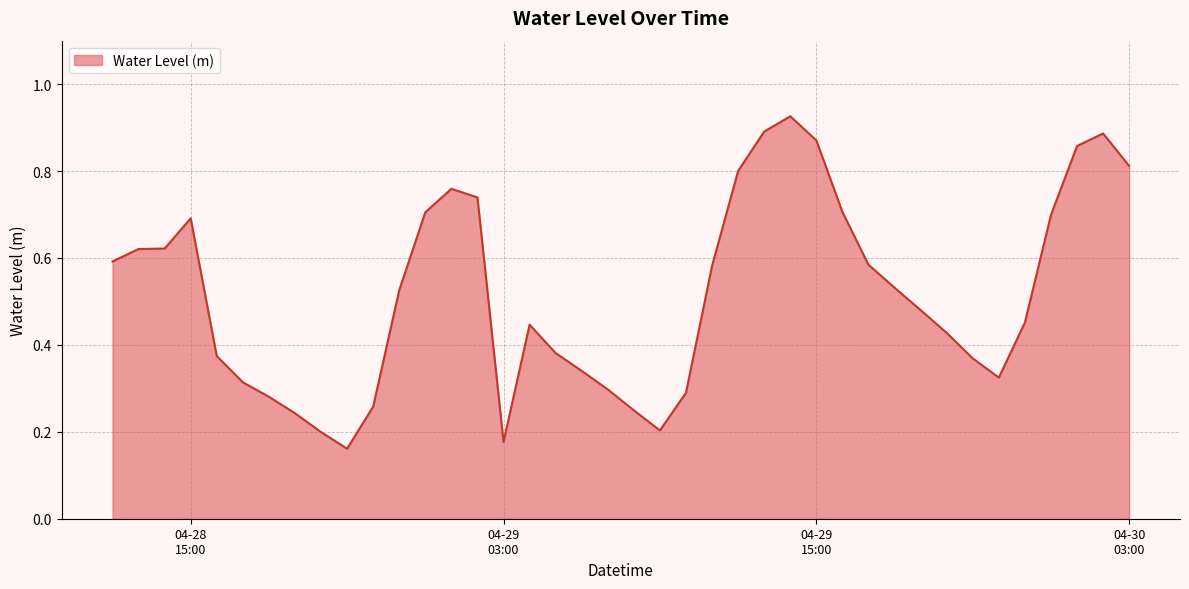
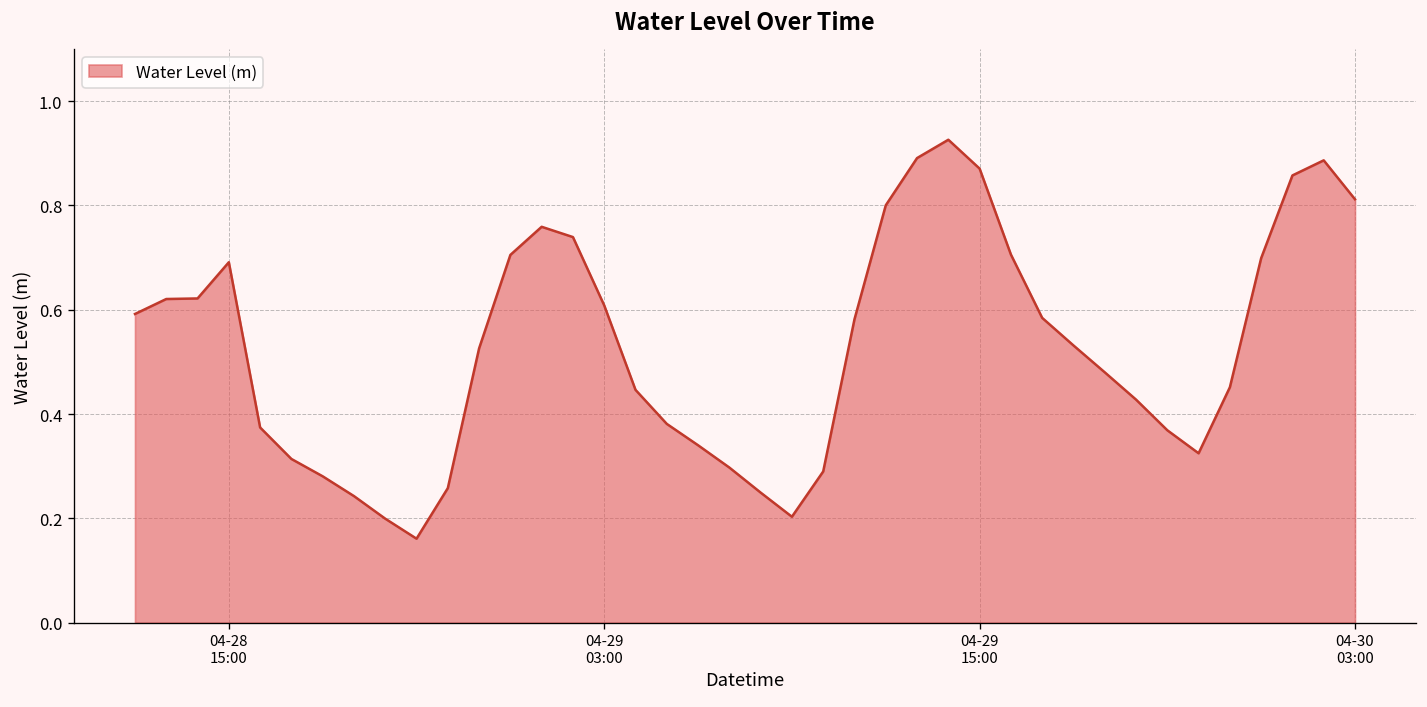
04-29 03:00: 0.18 -> 0.61
